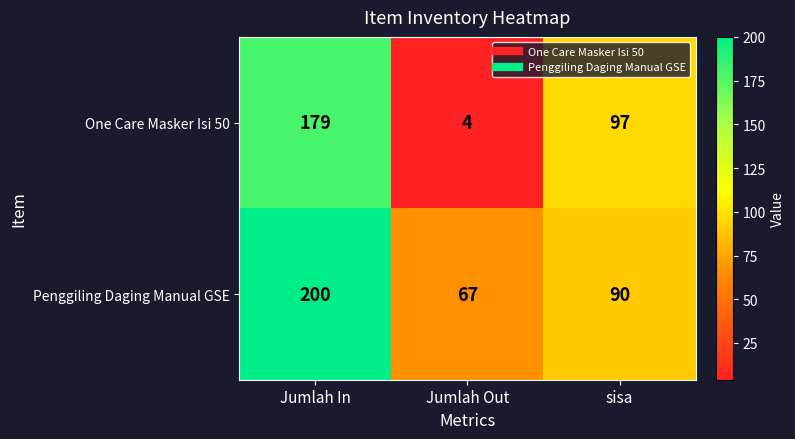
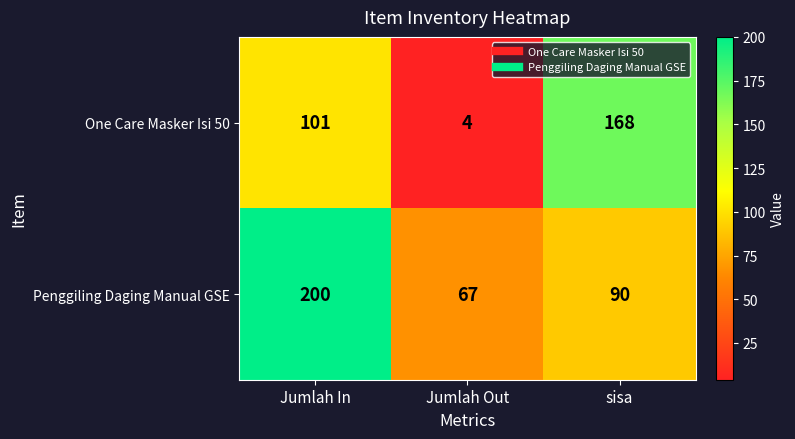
One Care Masker Isi 50, Jumlah In: 179 -> 101
One Care Masker Isi 50, sisa: 97 -> 168
